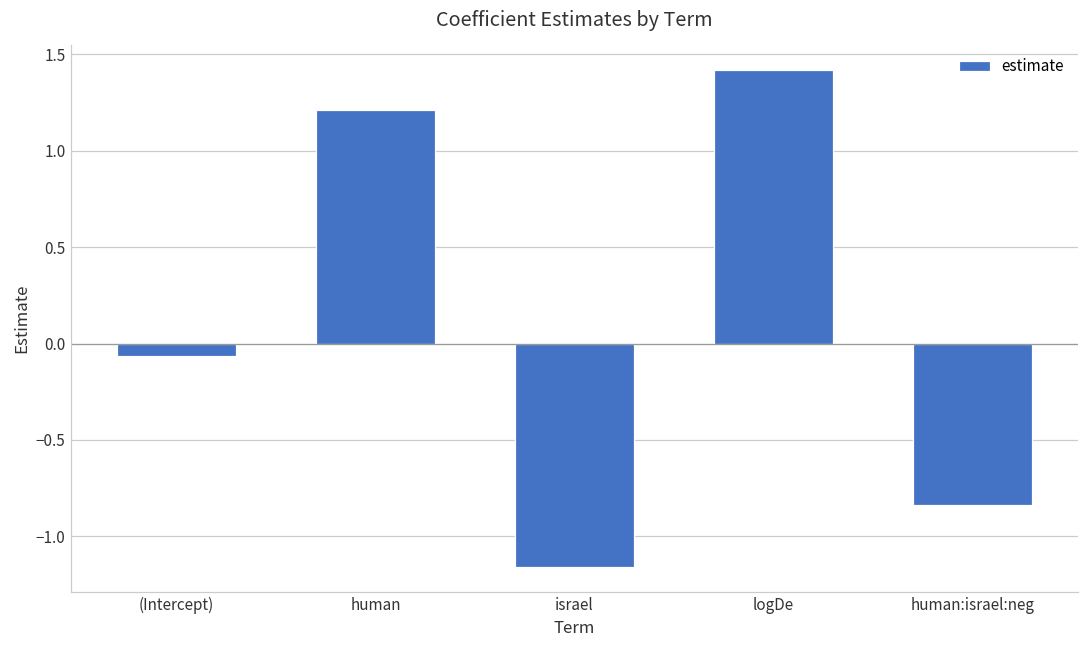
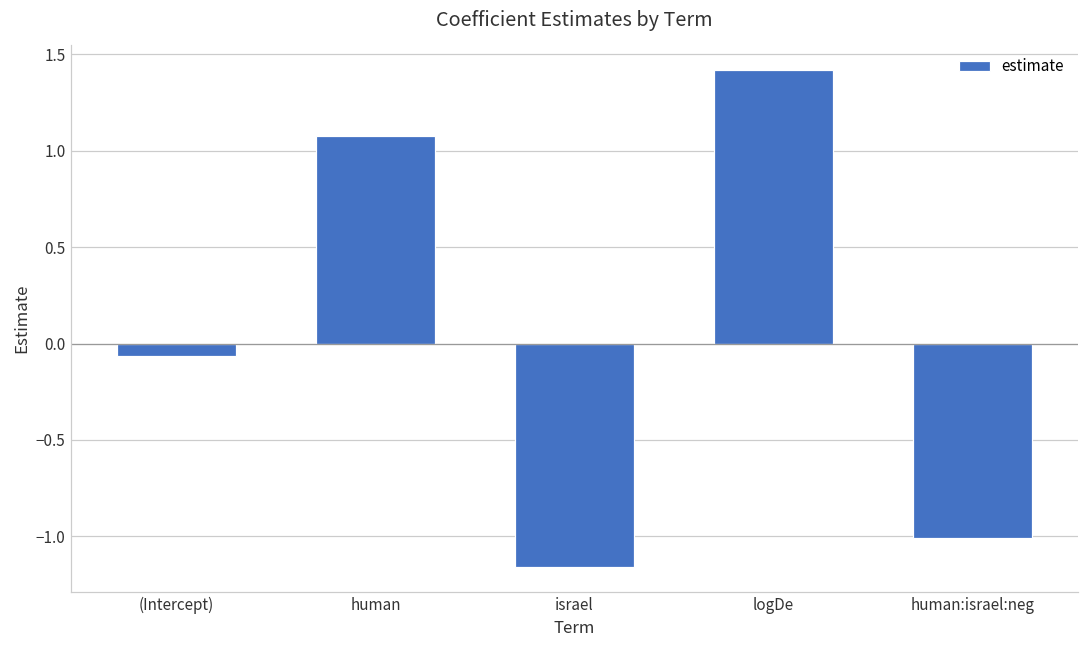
human: 1.21 -> 1.08
human:israel:neg: -0.84 -> -1.01
